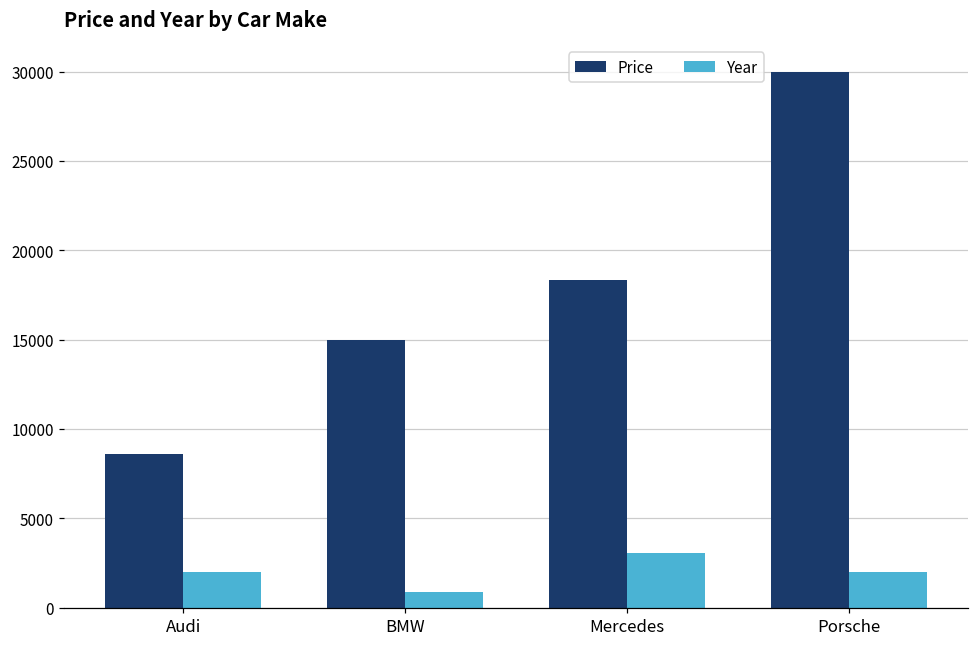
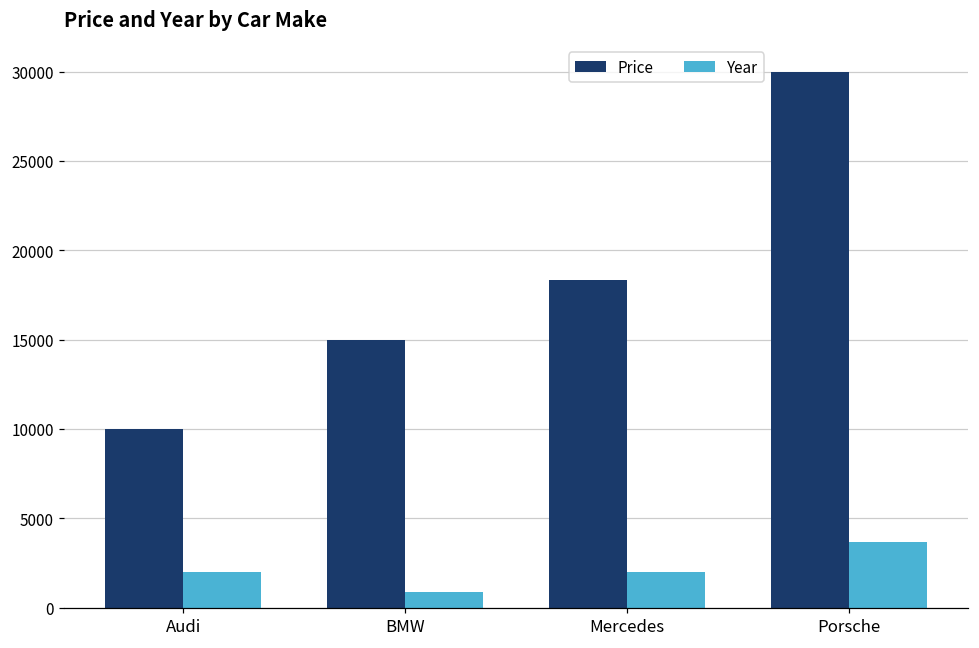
Price, Audi: 8600 -> 10000
Year, Mercedes: 3100 -> 2000
Year, Porsche: 2000 -> 3700
